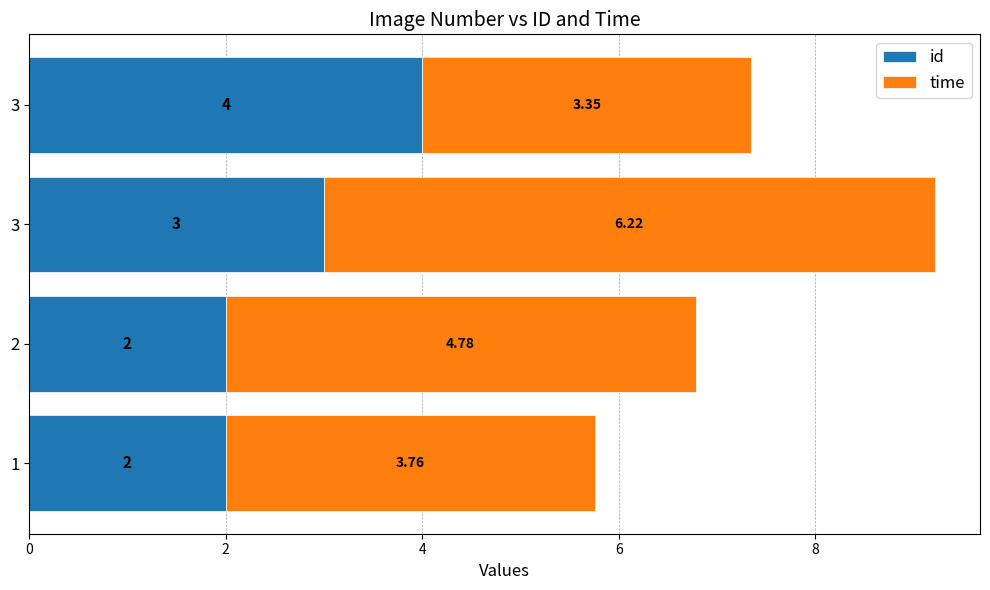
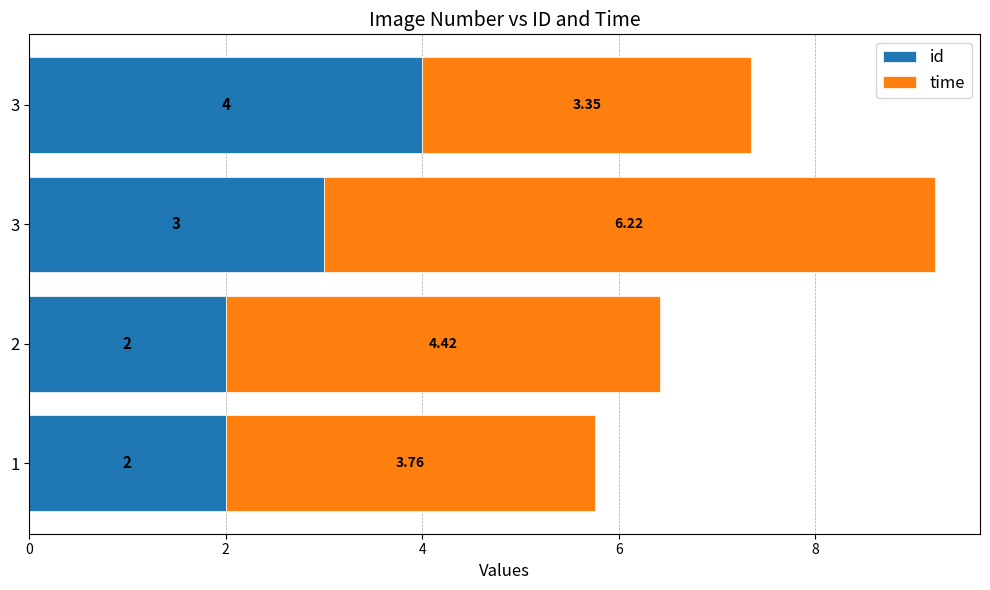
time, 2: 4.78 -> 4.42
